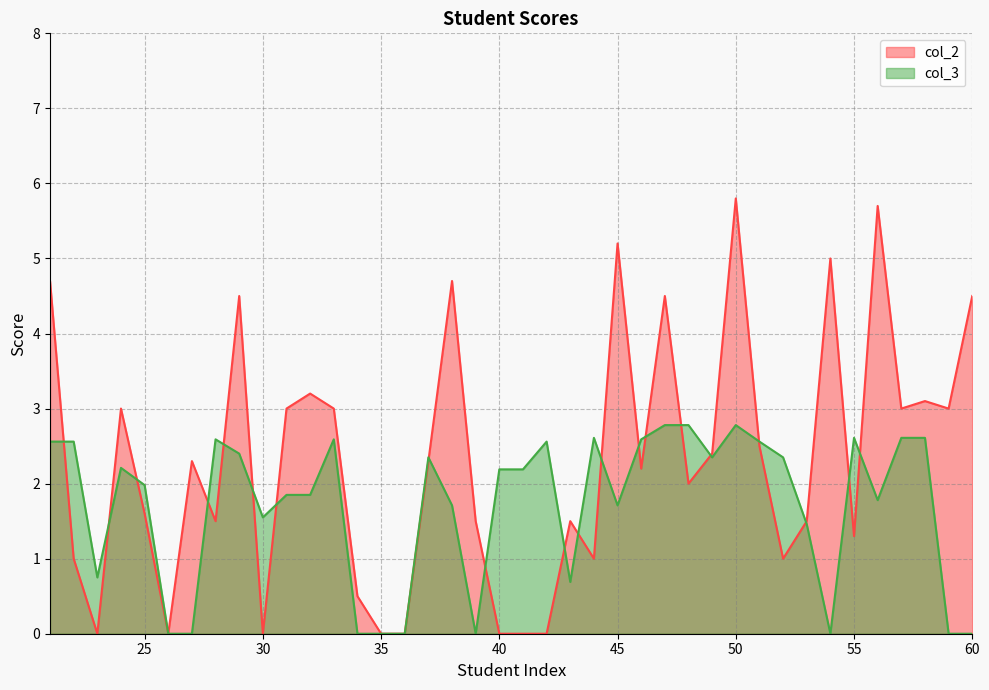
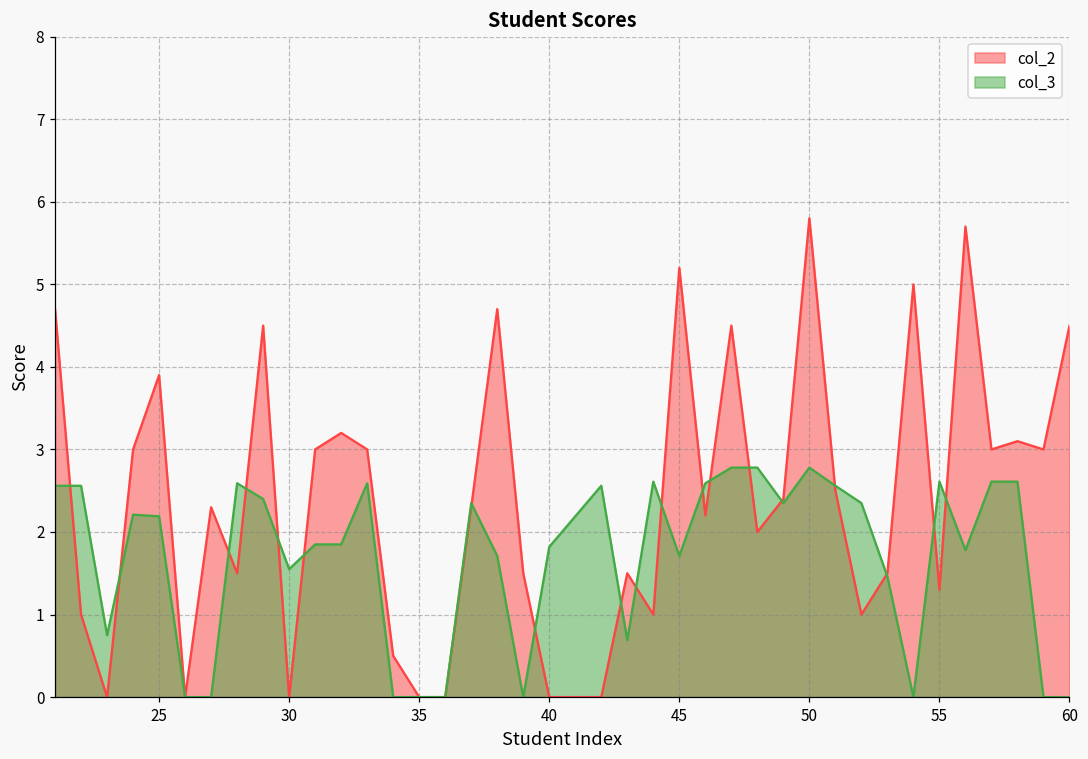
col_2, 25: 1.6 -> 3.9
col_3, 25: 2.0 -> 2.2
col_3, 40: 2.2 -> 1.8
